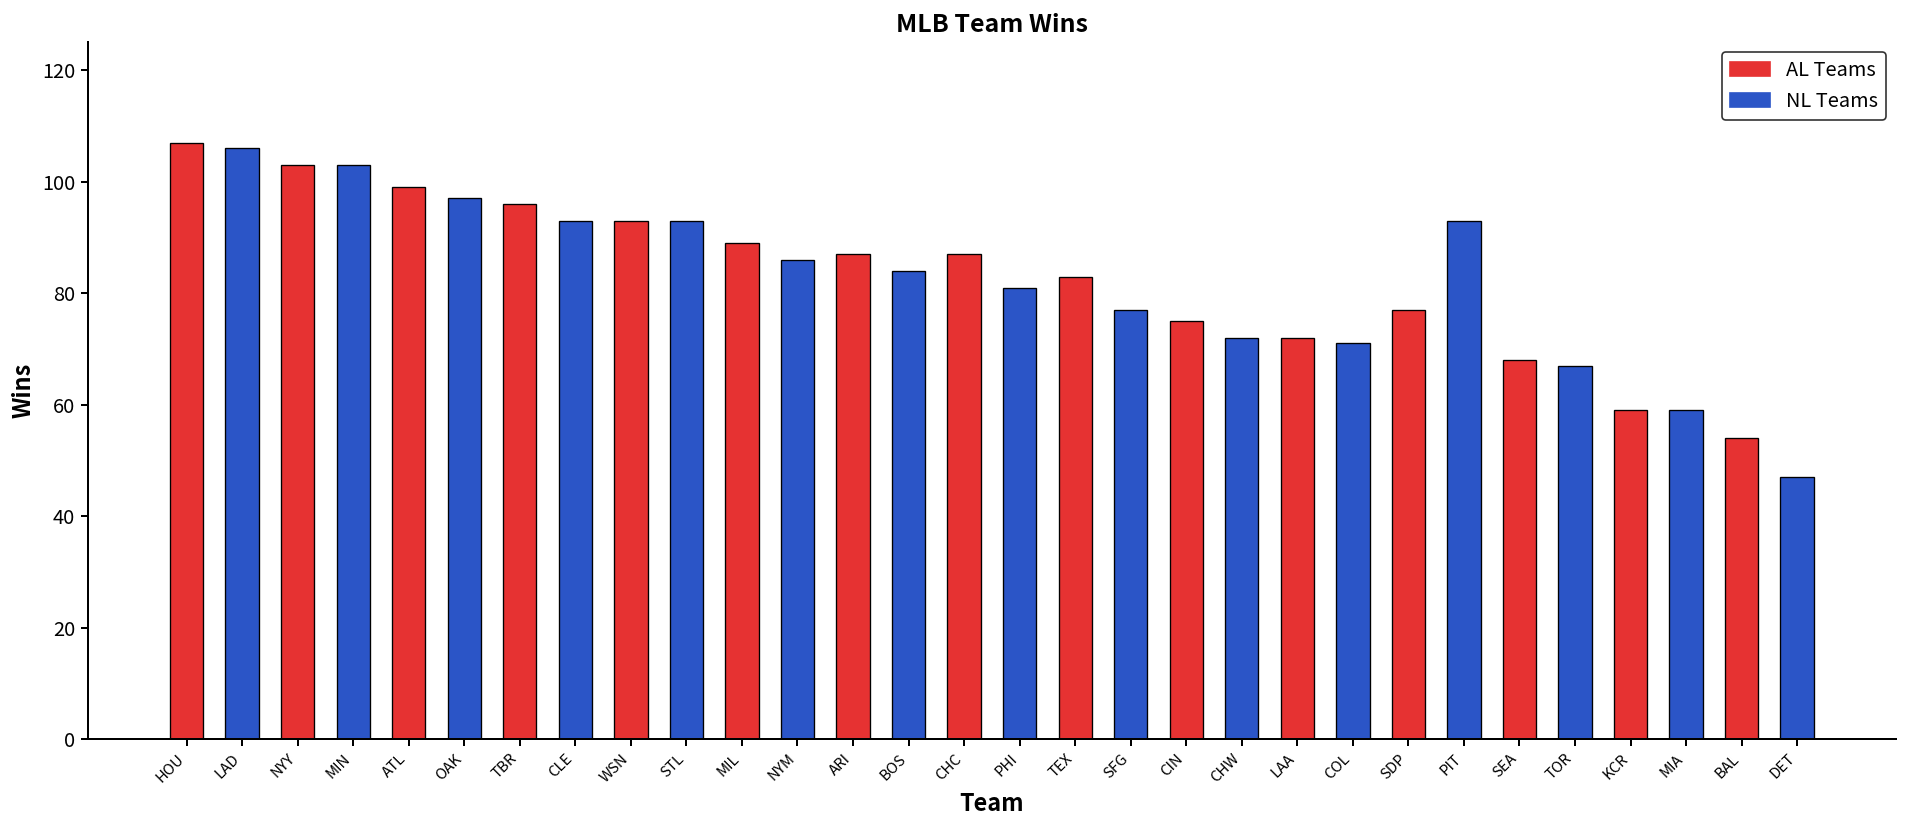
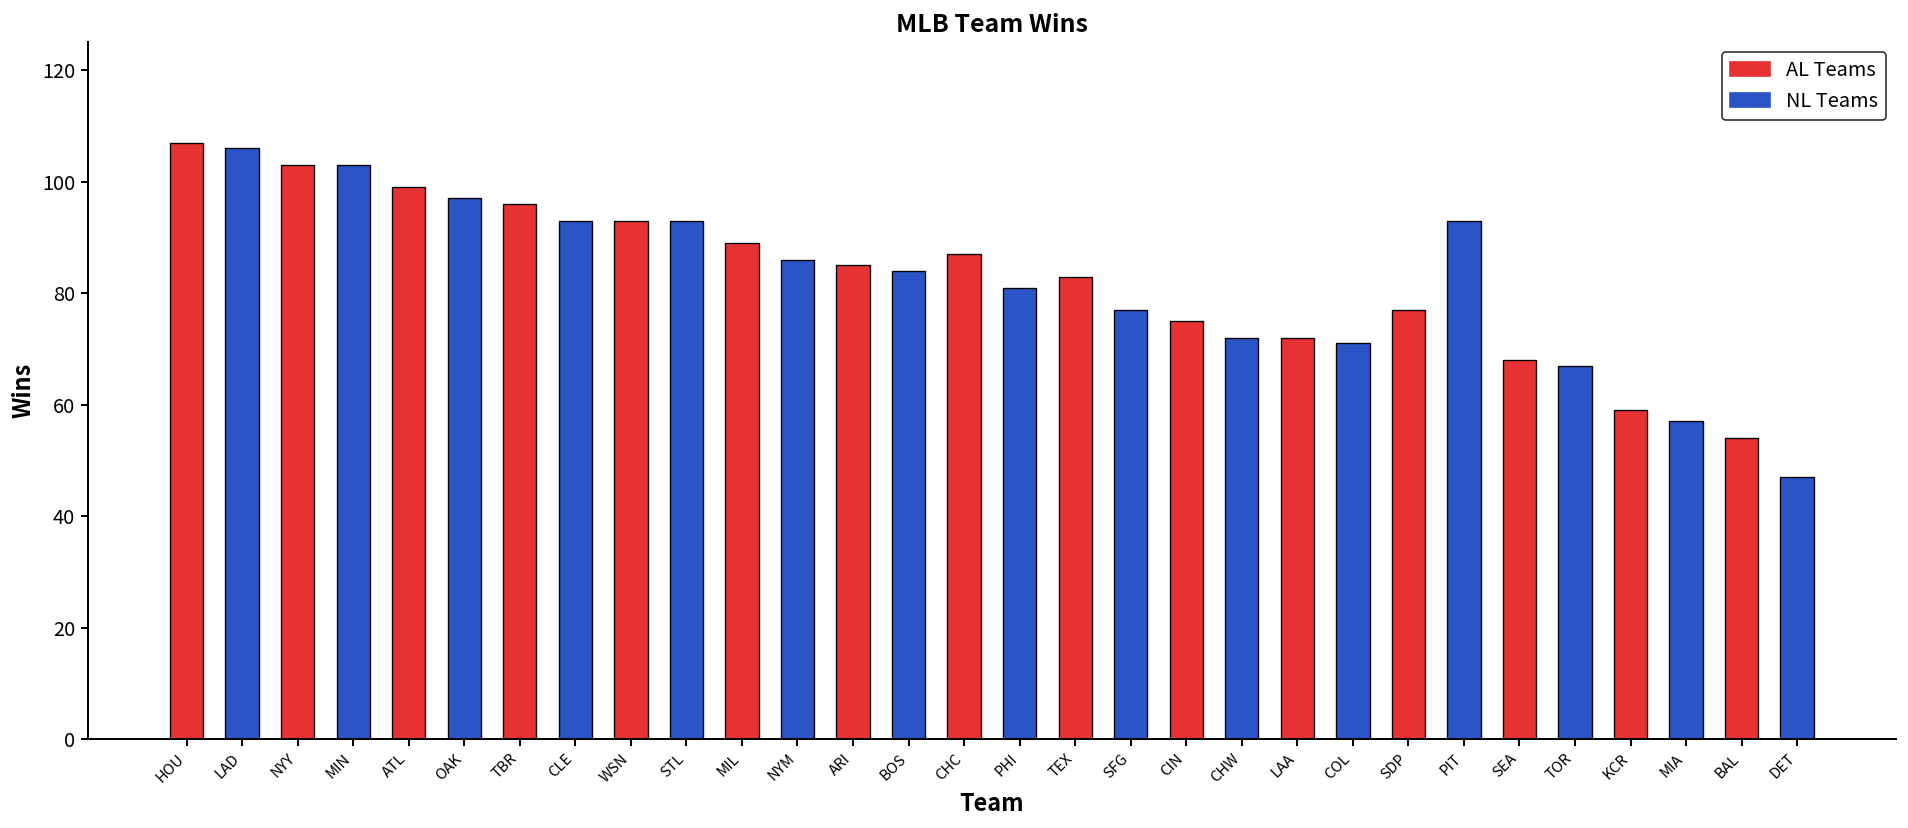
ARI: 87 -> 85
MIA: 59 -> 57
